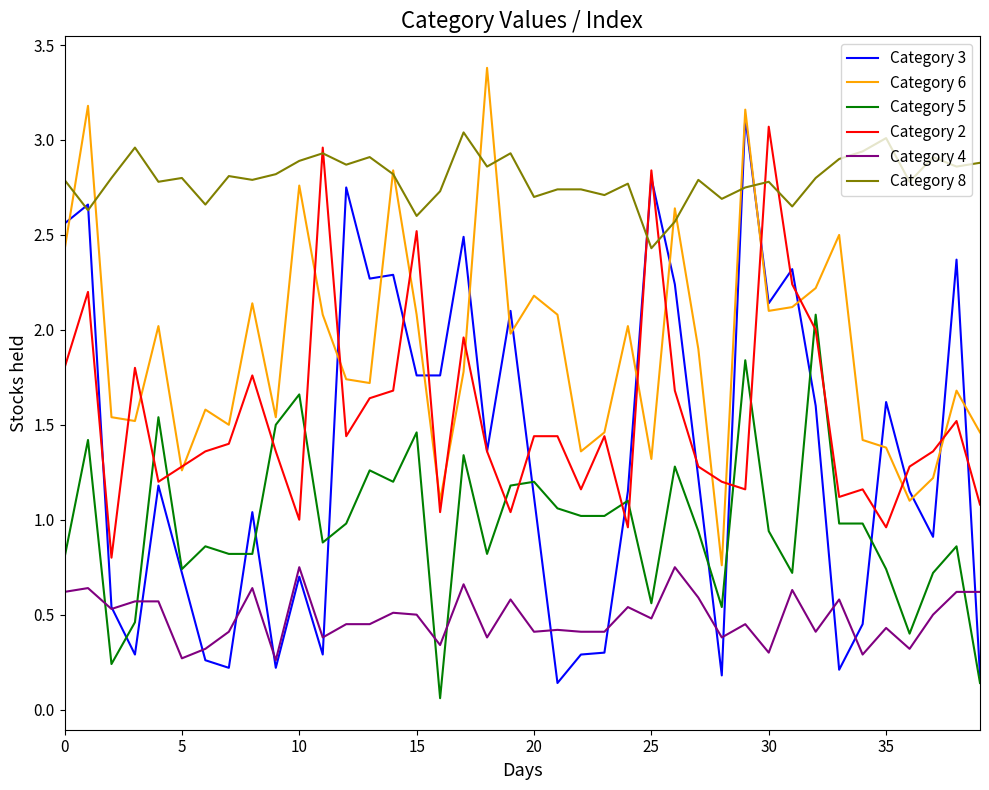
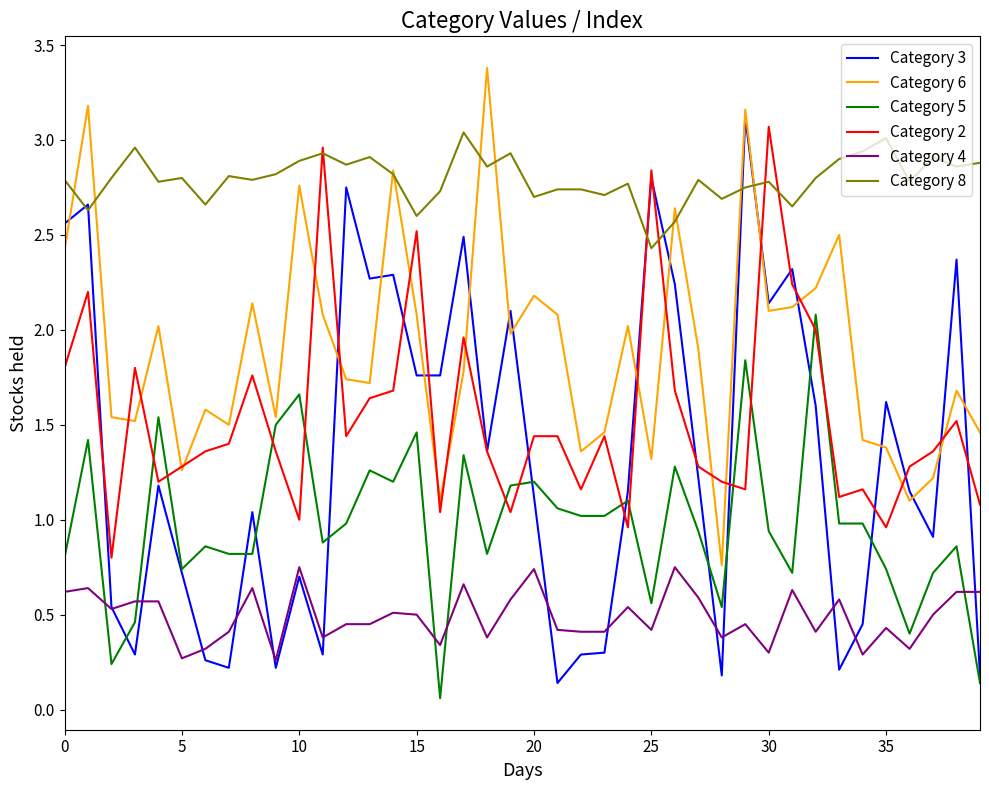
Category 4, 20: 0.41 -> 0.74
Category 4, 25: 0.48 -> 0.42
